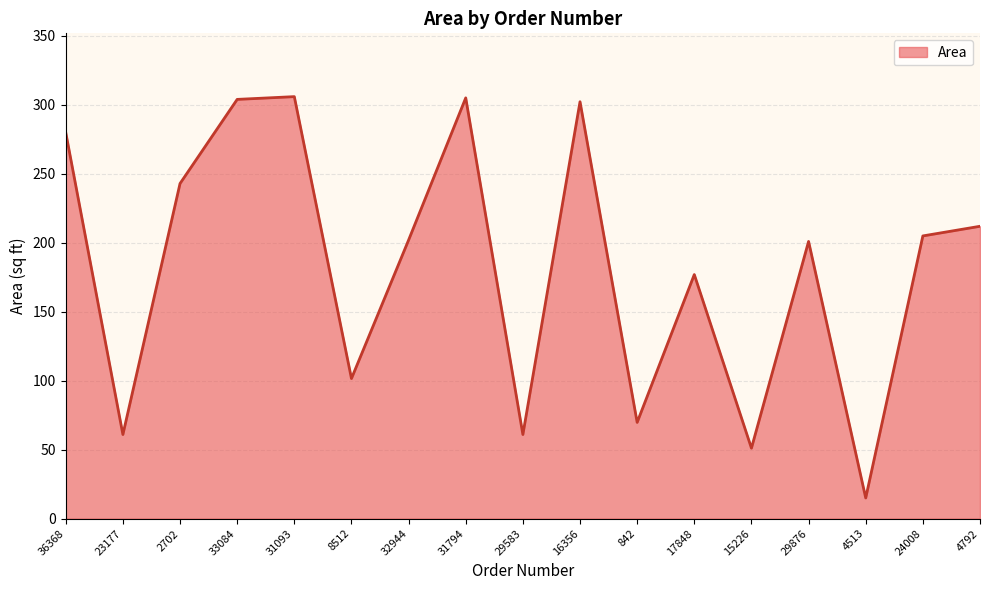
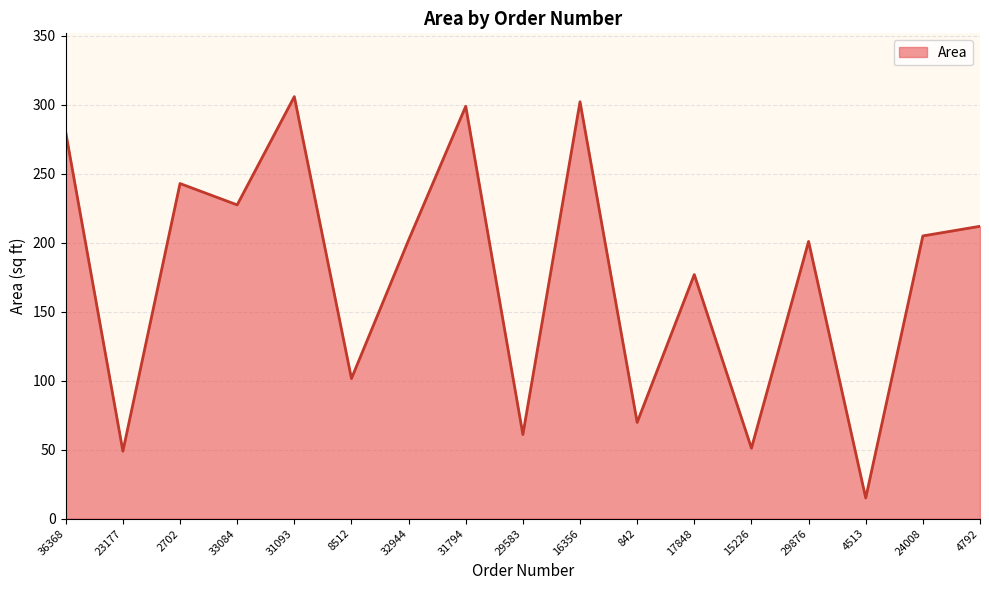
23177: 61 -> 49
33084: 304 -> 228
31794: 305 -> 299
